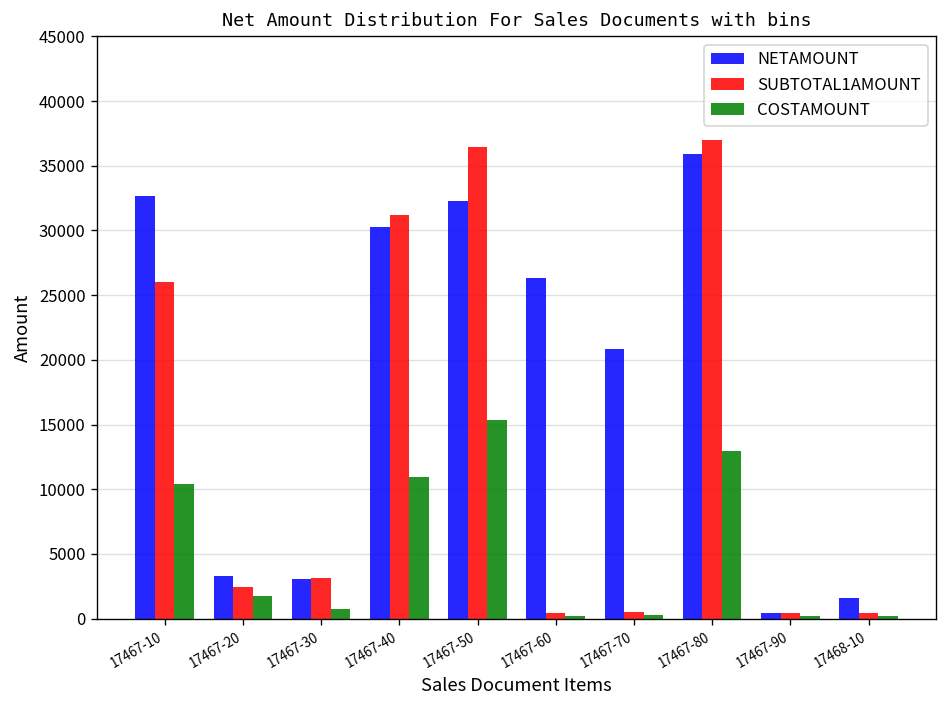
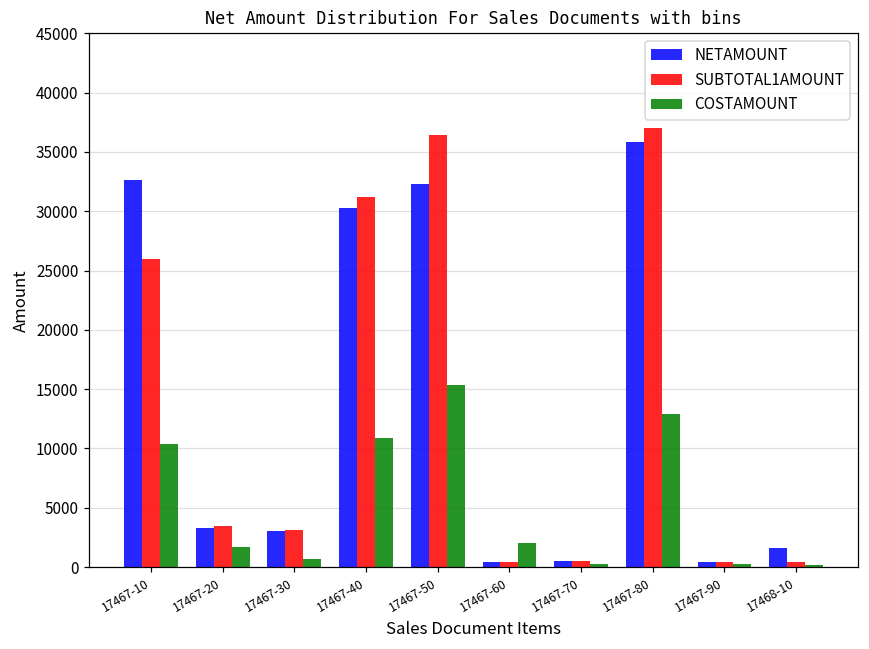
SUBTOTAL1AMOUNT, 17467-20: 2400 -> 3400
NETAMOUNT, 17467-60: 26300 -> 400
COSTAMOUNT, 17467-60: 200 -> 2000
NETAMOUNT, 17467-70: 20900 -> 500
